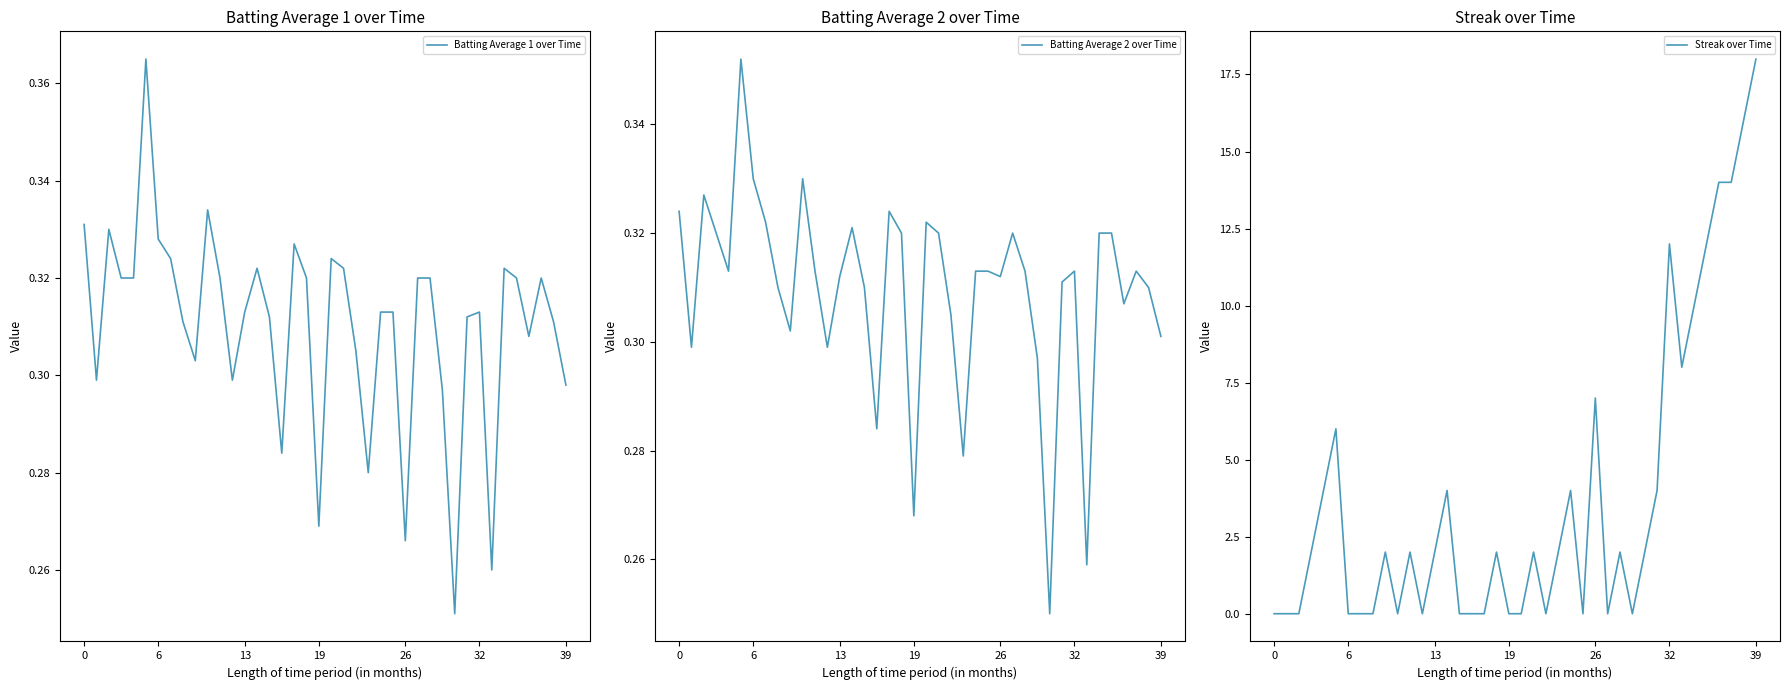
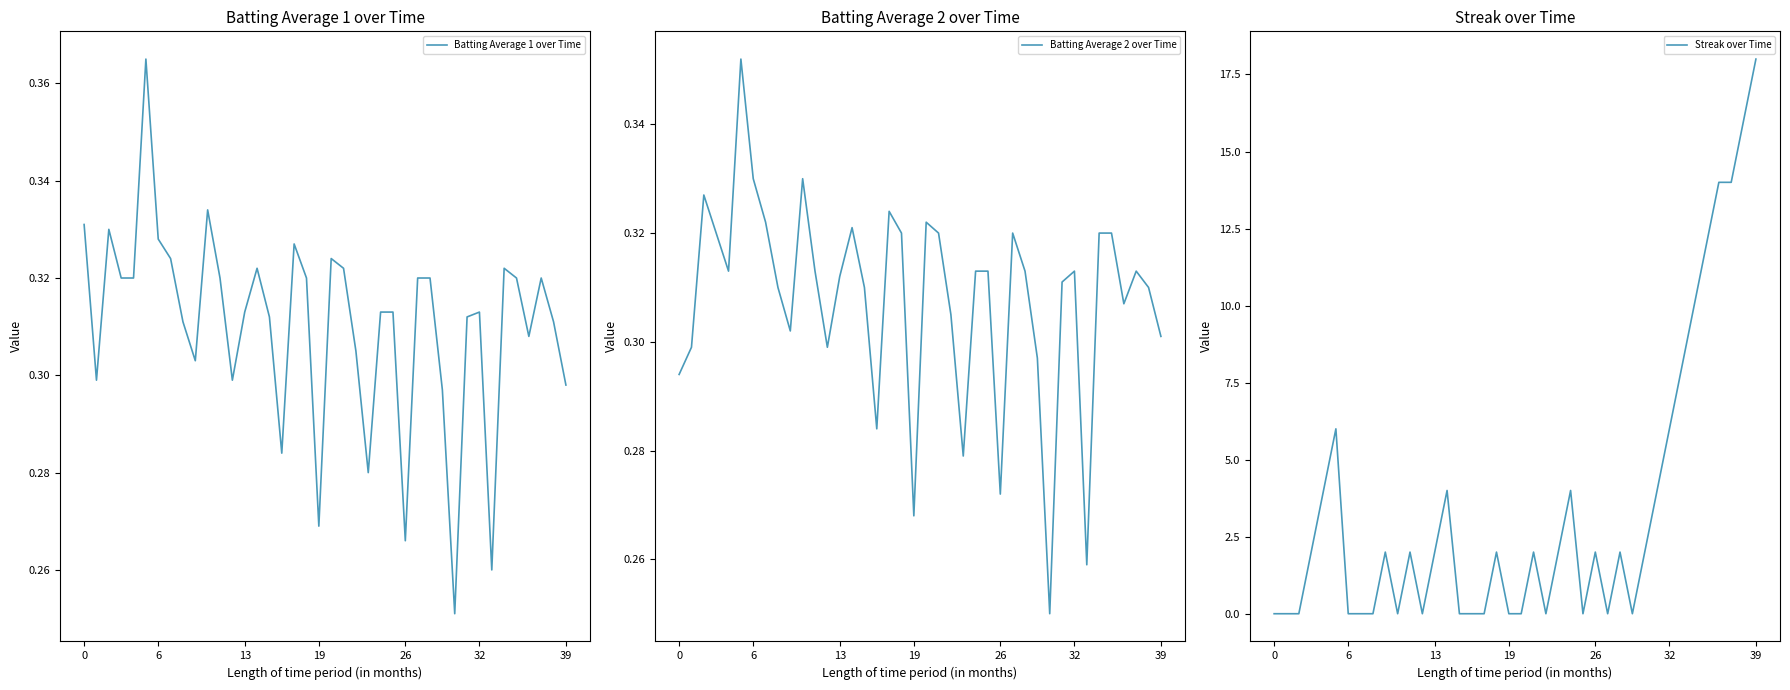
Batting Average 2 over Time, 0: 0.324 -> 0.294
Batting Average 2 over Time, 26: 0.312 -> 0.272
Streak over Time, 26: 7 -> 2
Streak over Time, 32: 12 -> 6
